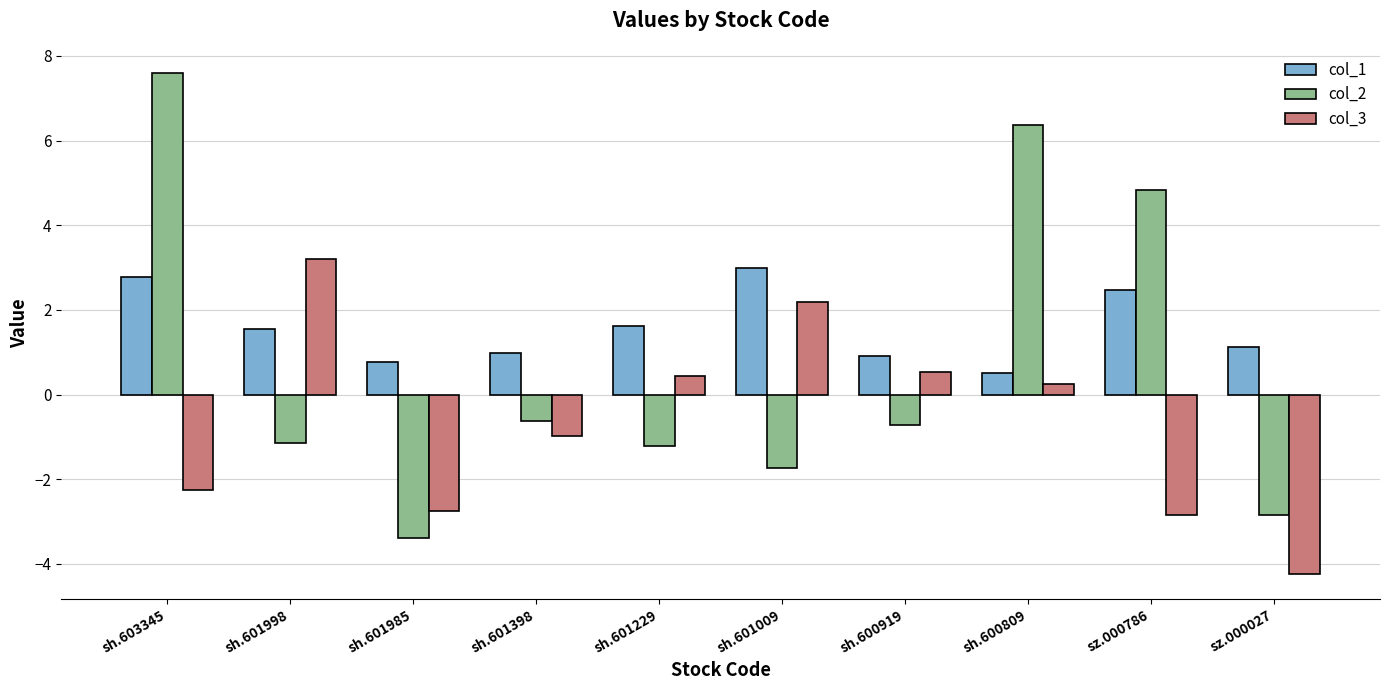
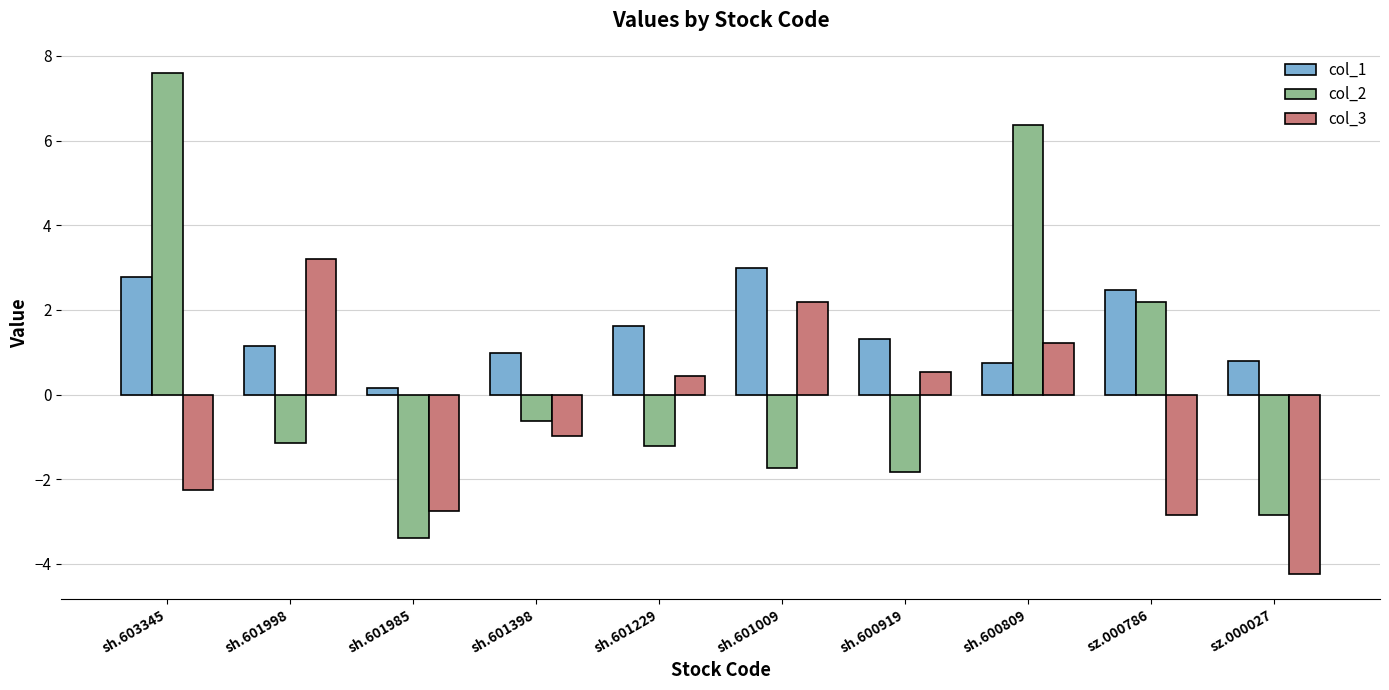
col_1, sh.601998: 1.6 -> 1.1
col_1, sh.601985: 0.8 -> 0.2
col_1, sh.600919: 0.9 -> 1.3
col_2, sh.600919: -0.7 -> -1.8
col_1, sh.600809: 0.5 -> 0.7
col_3, sh.600809: 0.3 -> 1.2
col_2, sz.000786: 4.8 -> 2.2
col_1, sz.000027: 1.1 -> 0.8
